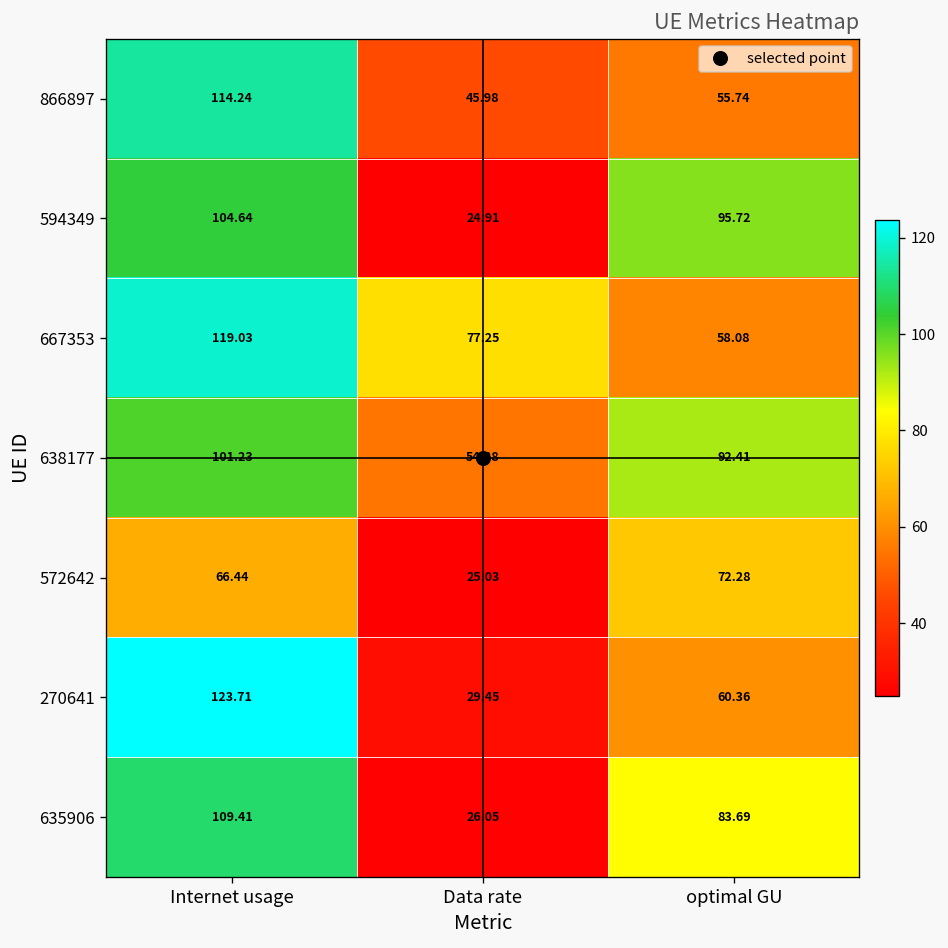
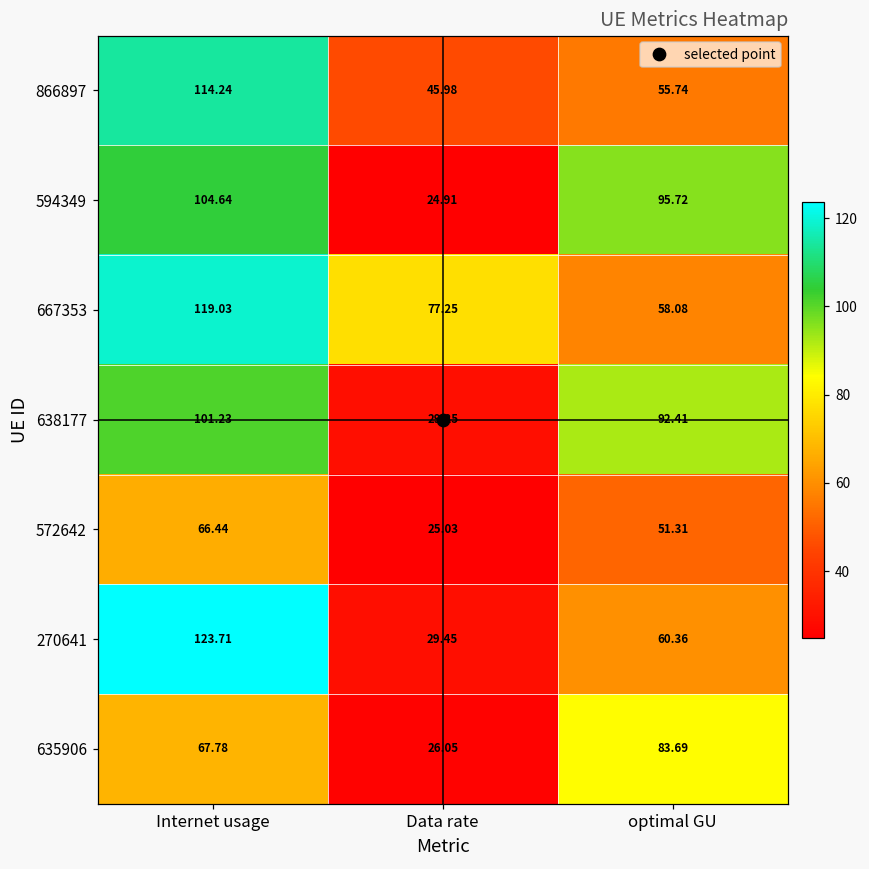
638177, Data rate: 54.88 -> 29.25
572642, optimal GU: 72.28 -> 51.31
635906, Internet usage: 109.41 -> 67.78
